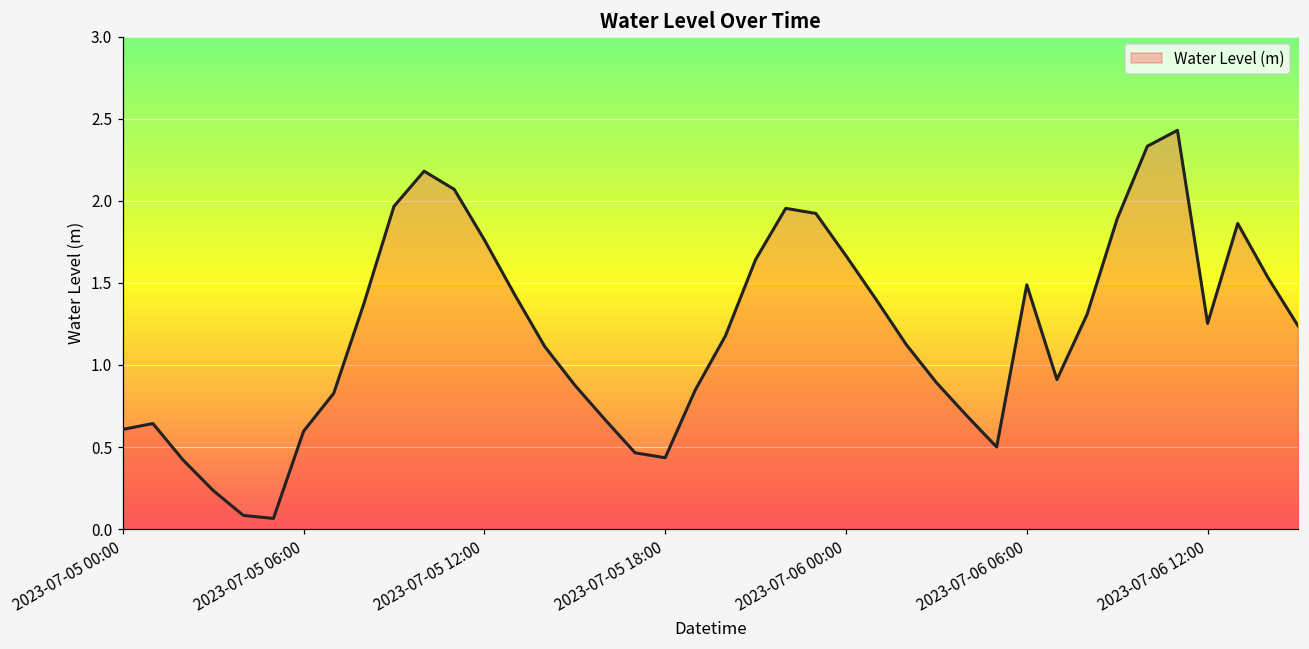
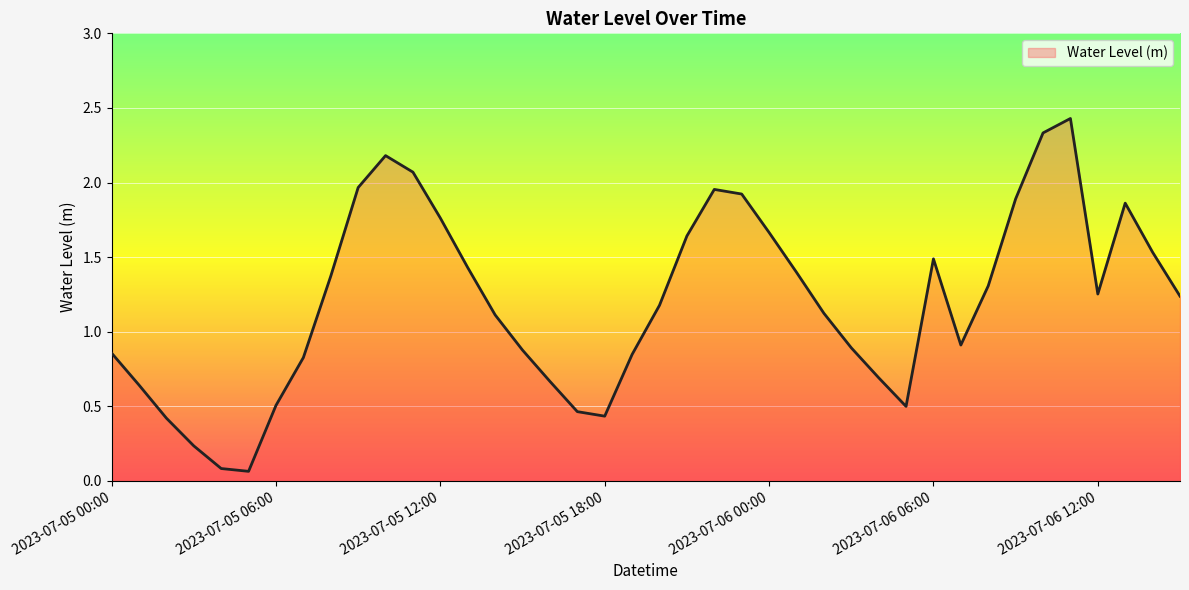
2023-07-05 00:00: 0.61 -> 0.86
2023-07-05 06:00: 0.60 -> 0.51
